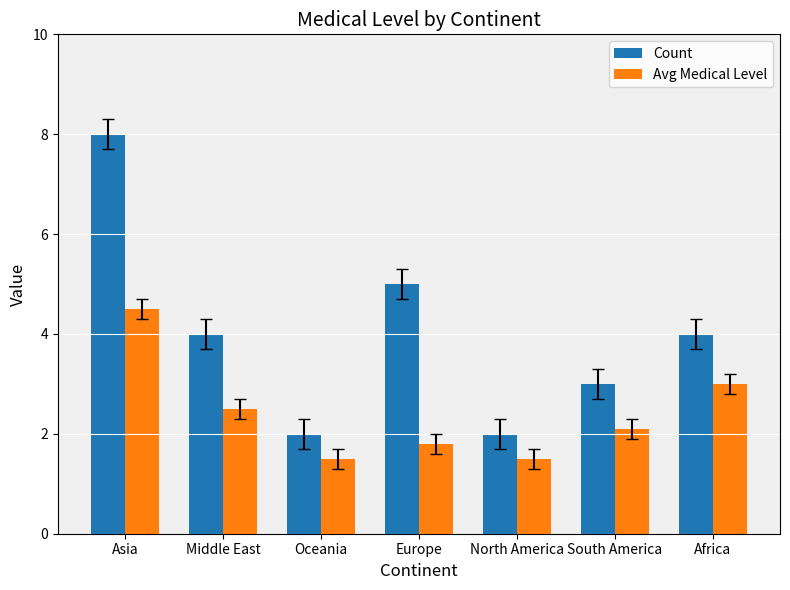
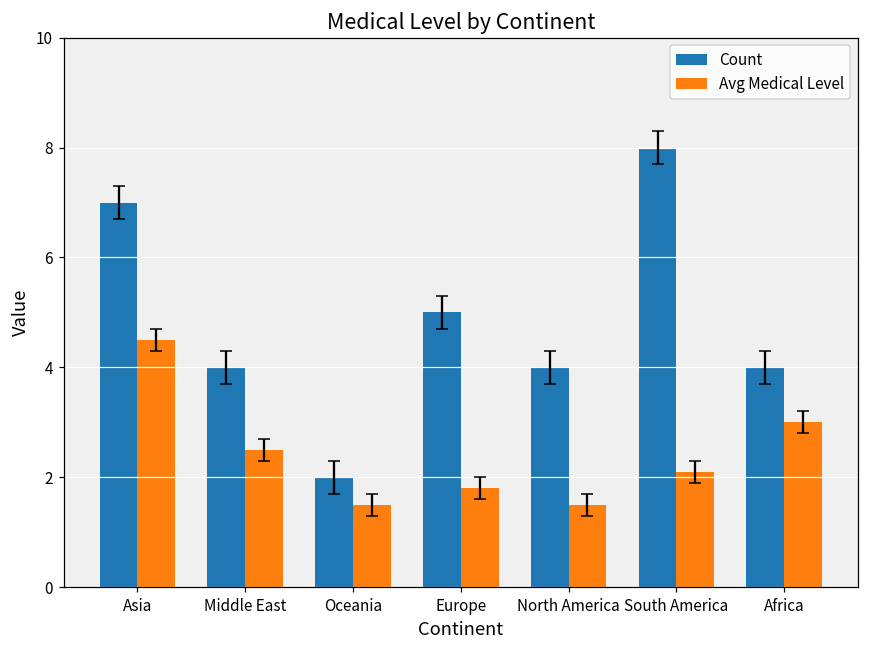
Count, Asia: 8 -> 7
Count, North America: 2 -> 4
Count, South America: 3 -> 8
